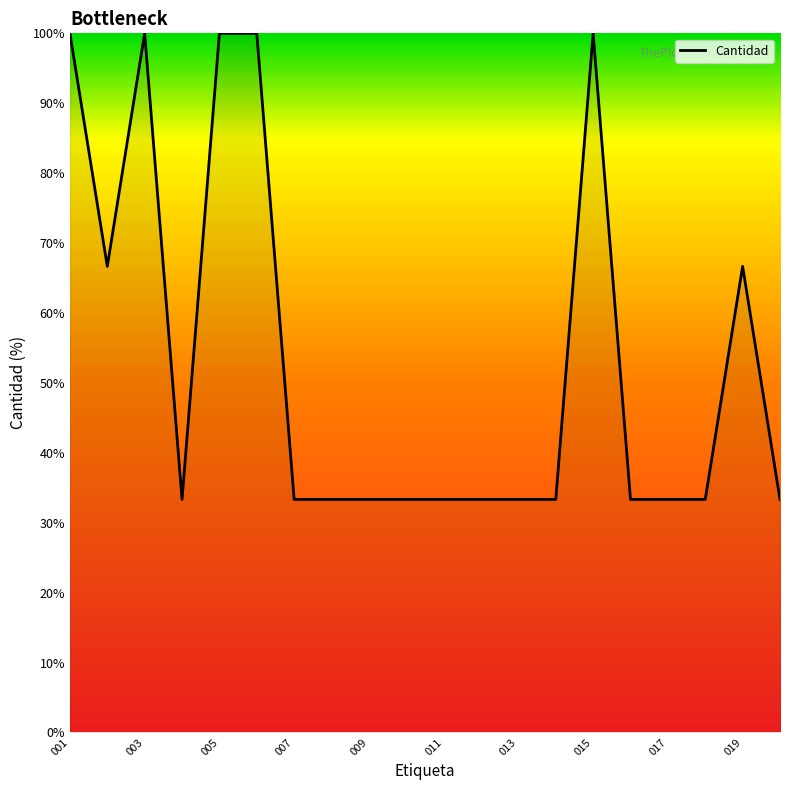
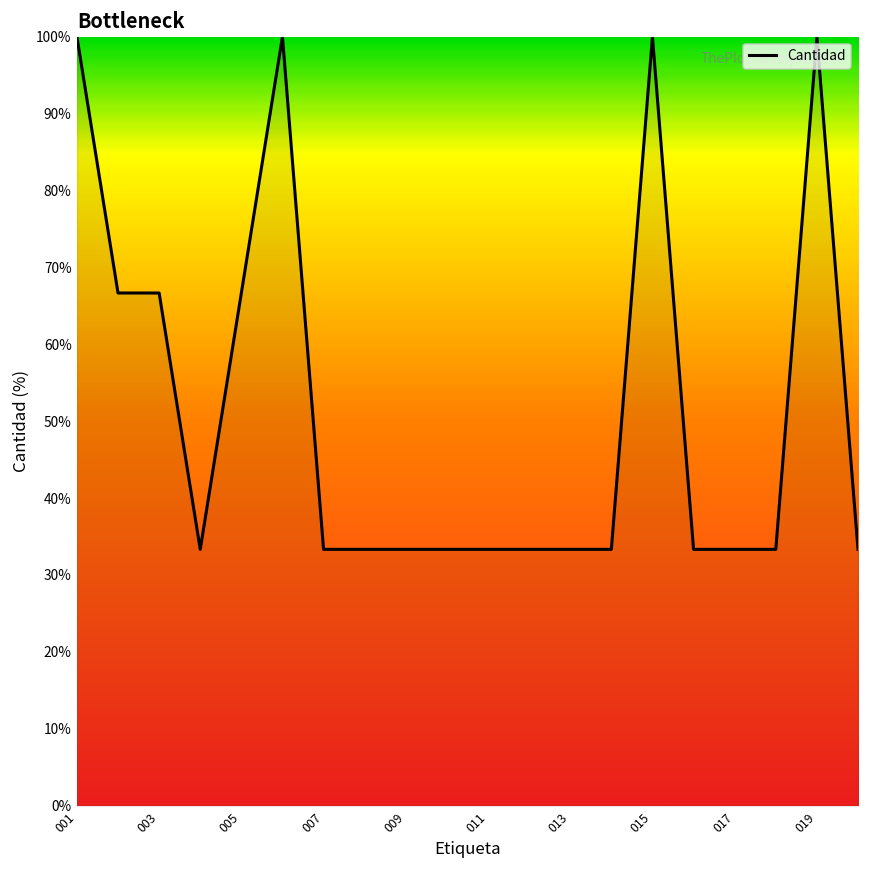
003: 100% -> 67%
005: 100% -> 67%
019: 67% -> 100%
